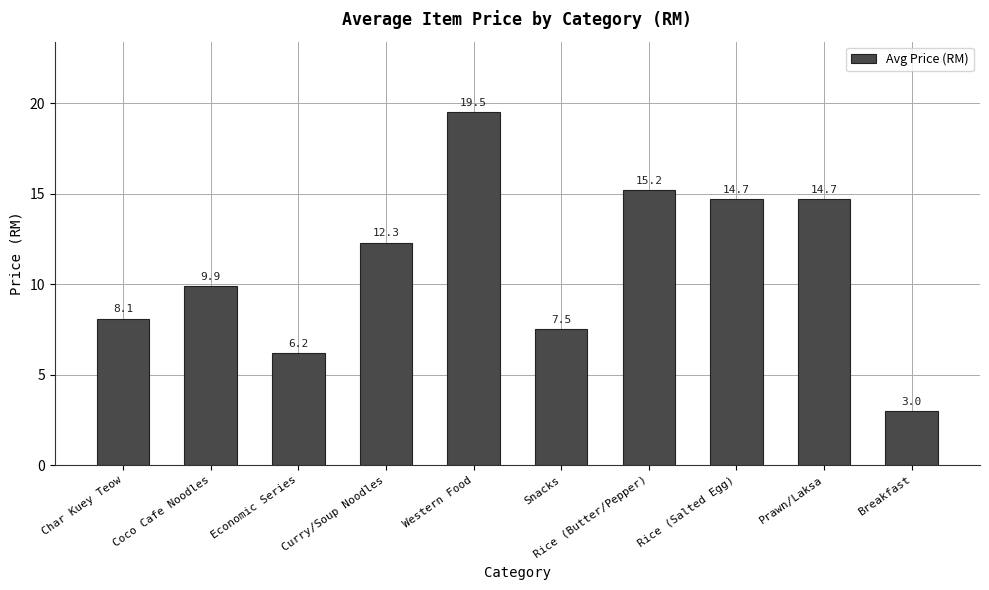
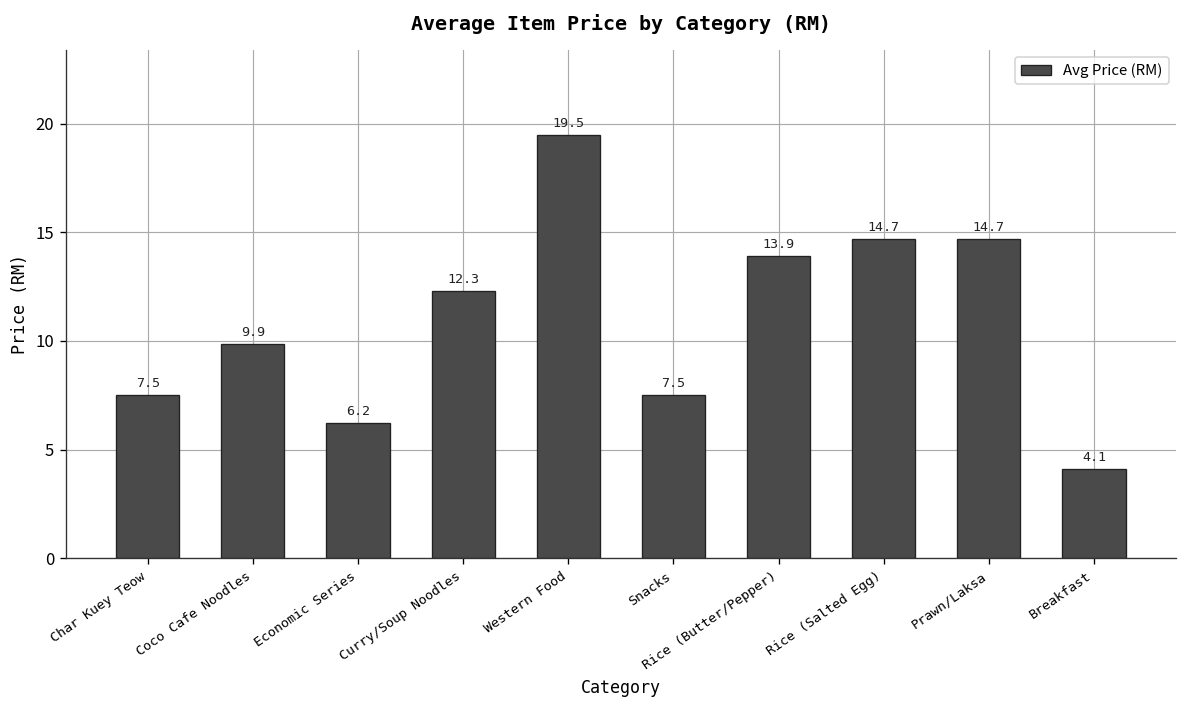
Char Kuey Teow: 8.1 -> 7.5
Rice (Butter/Pepper): 15.2 -> 13.9
Breakfast: 3.0 -> 4.1
